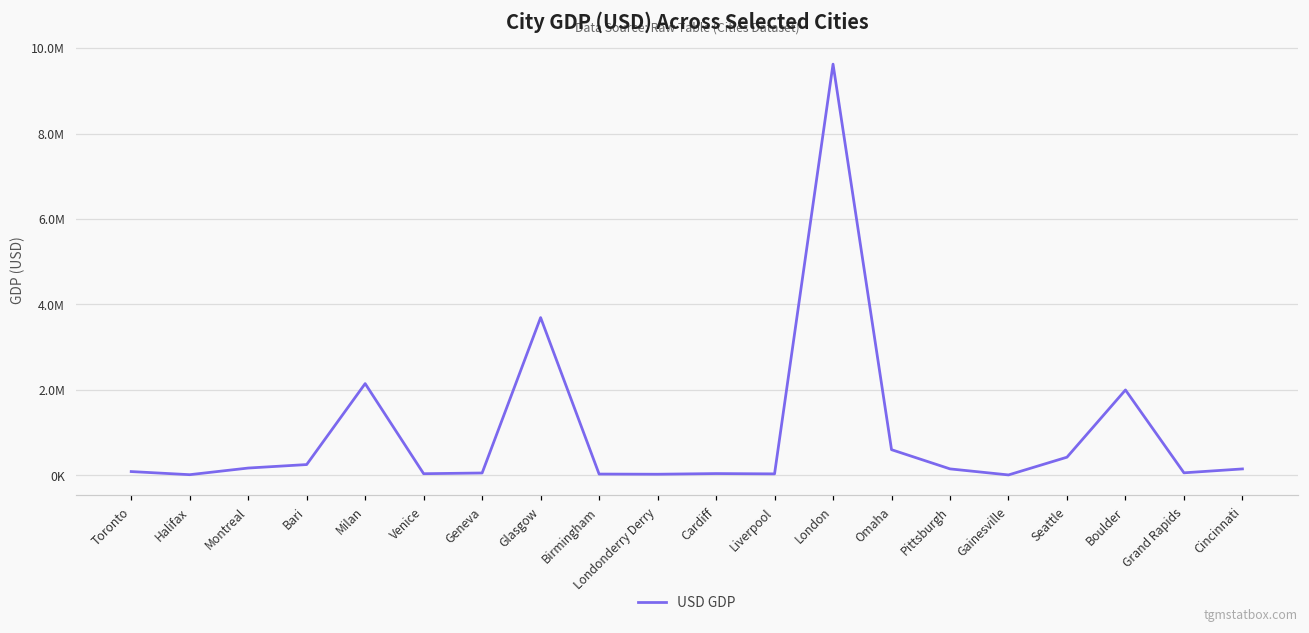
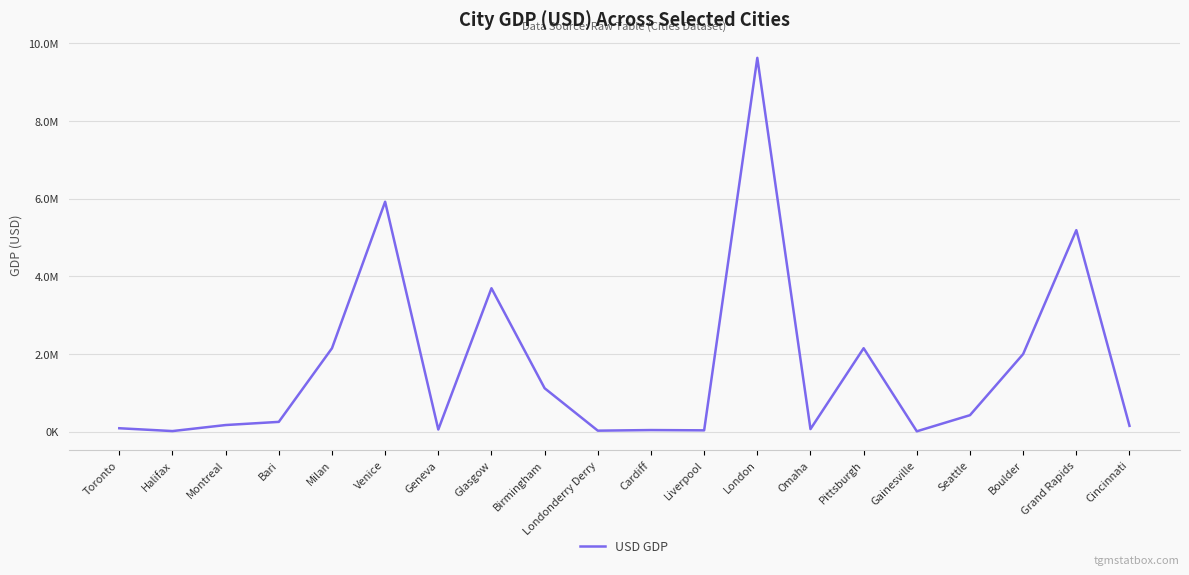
Venice: 0 -> 5900000
Birmingham: 0 -> 1100000
Omaha: 600000 -> 100000
Pittsburgh: 200000 -> 2200000
Grand Rapids: 100000 -> 5200000
